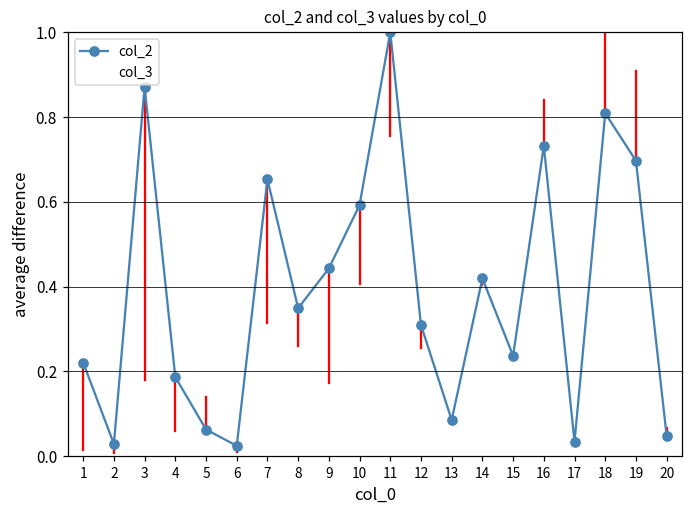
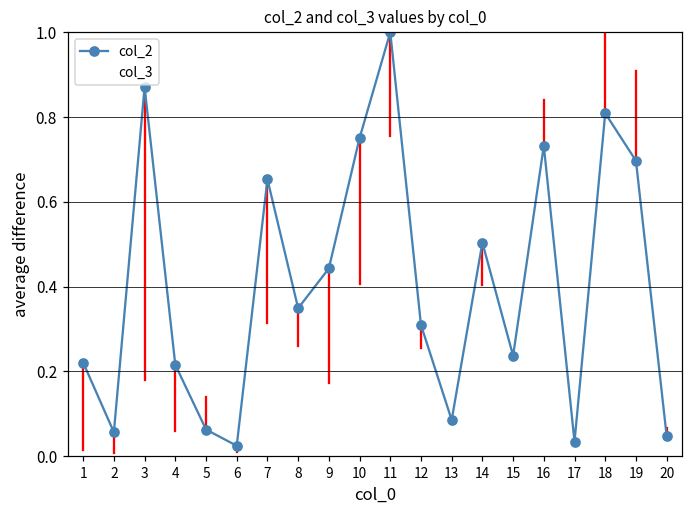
col_2, 2: 0.03 -> 0.06
col_2, 4: 0.19 -> 0.22
col_2, 10: 0.59 -> 0.75
col_2, 14: 0.42 -> 0.50
